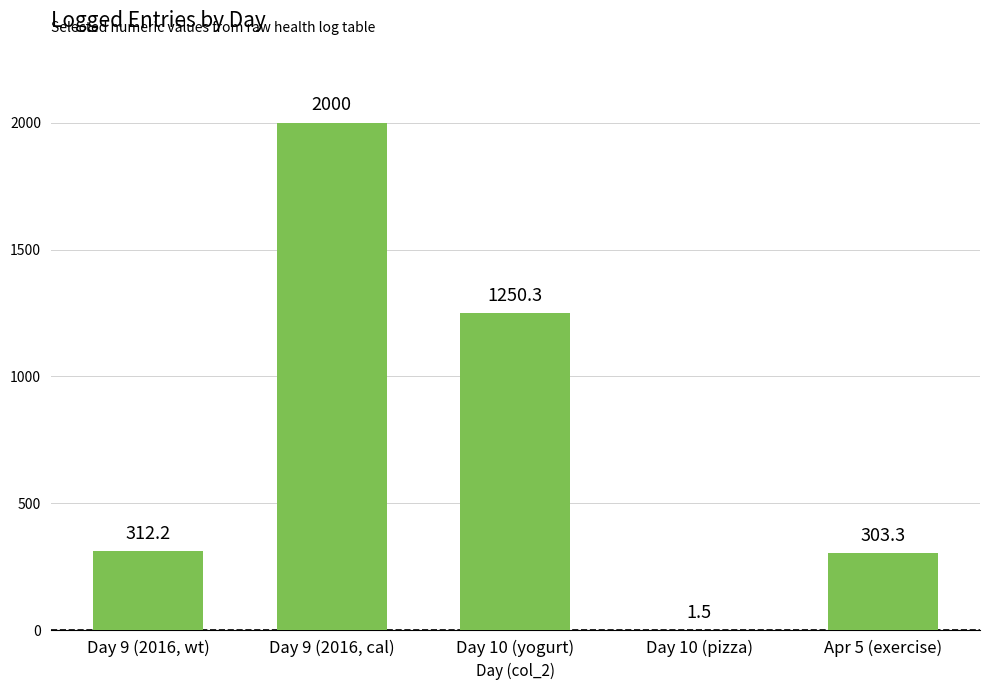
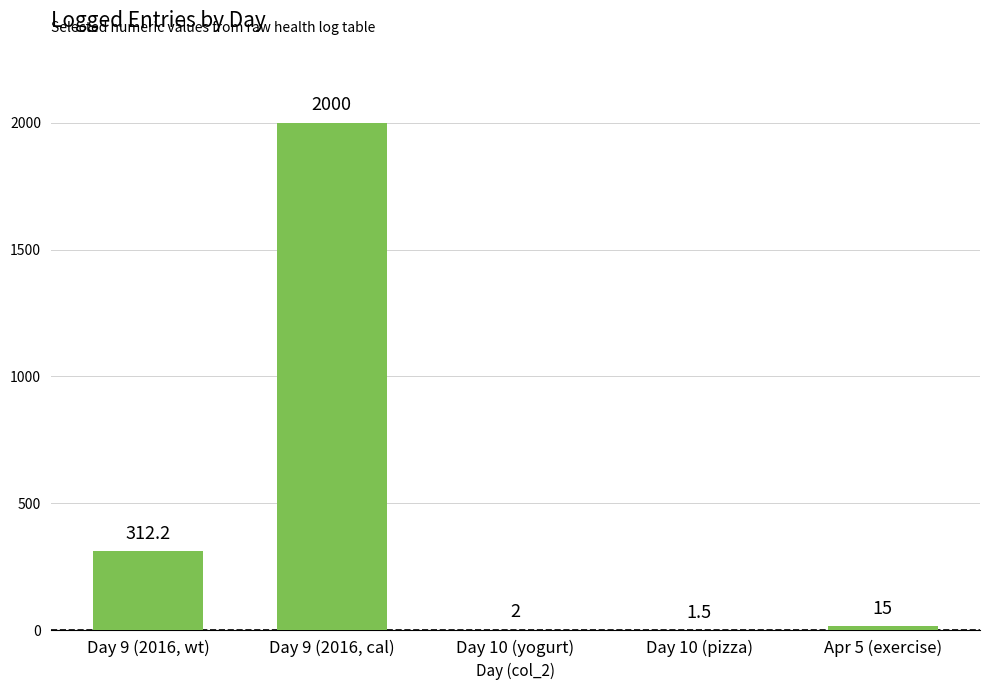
Day 10 (yogurt): 1250.3 -> 2
Apr 5 (exercise): 303.3 -> 15
